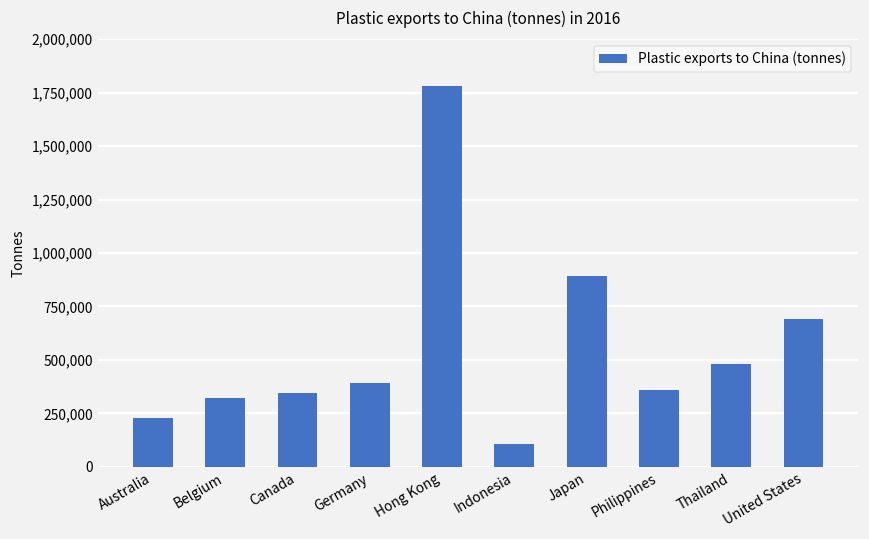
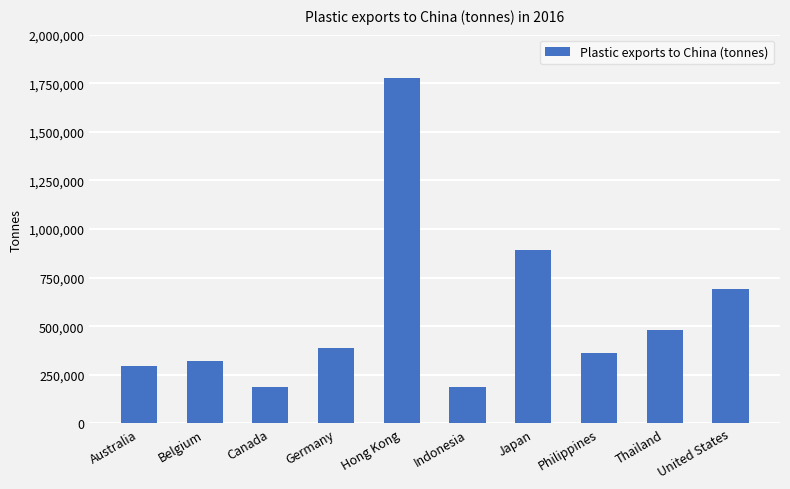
Australia: 230,000 -> 290,000
Canada: 350,000 -> 190,000
Indonesia: 110,000 -> 190,000
